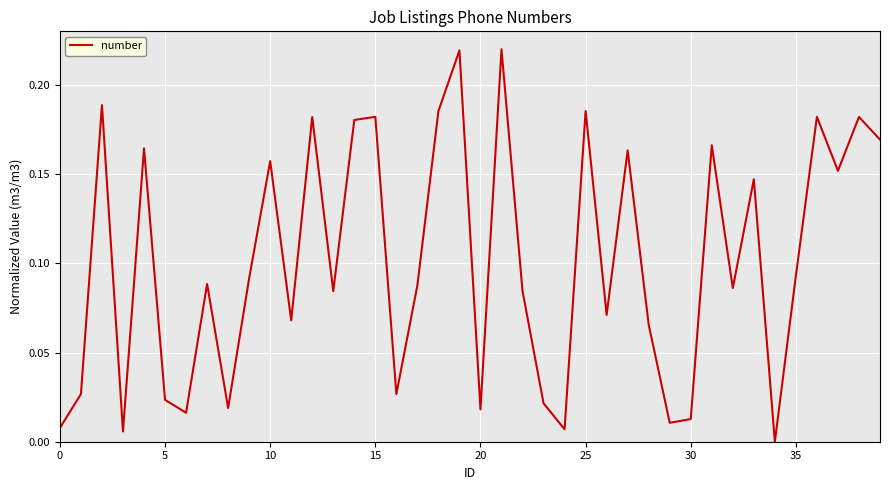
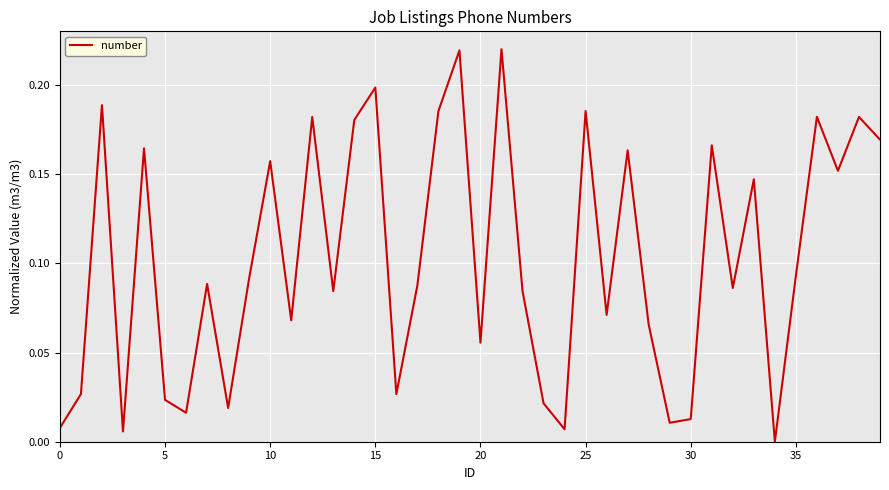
15: 0.182 -> 0.198
20: 0.018 -> 0.055
